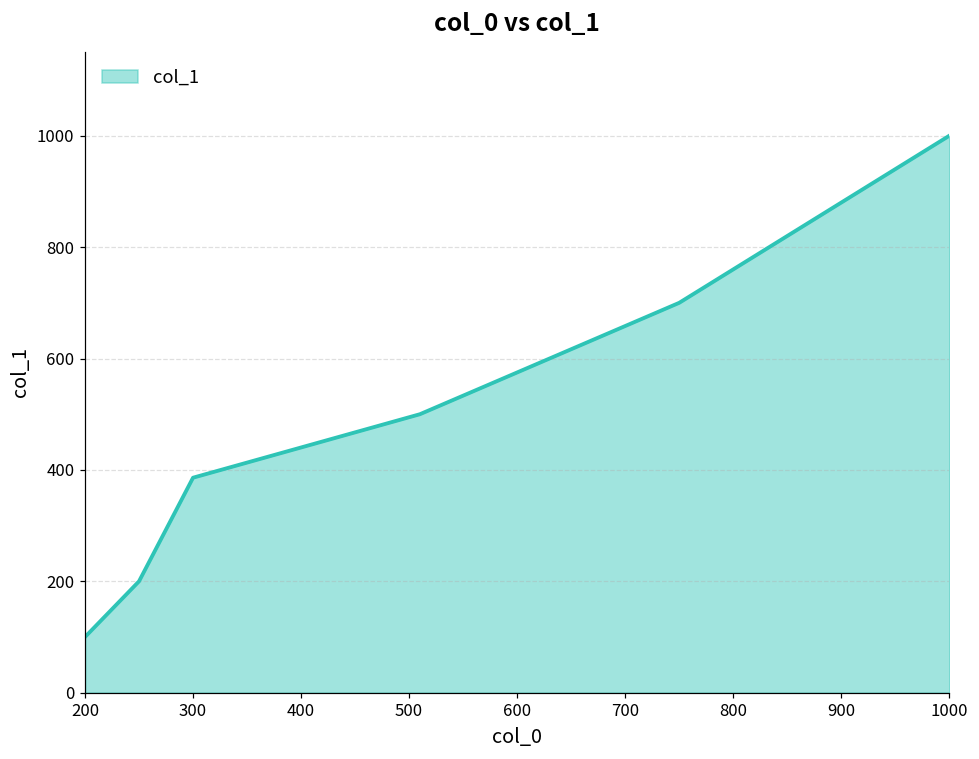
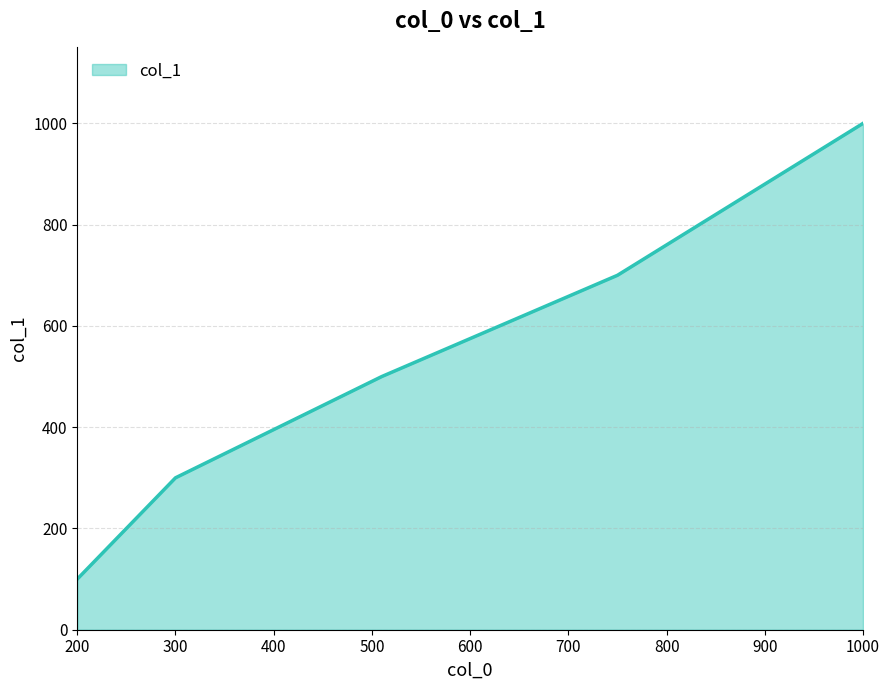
300: 390 -> 300
